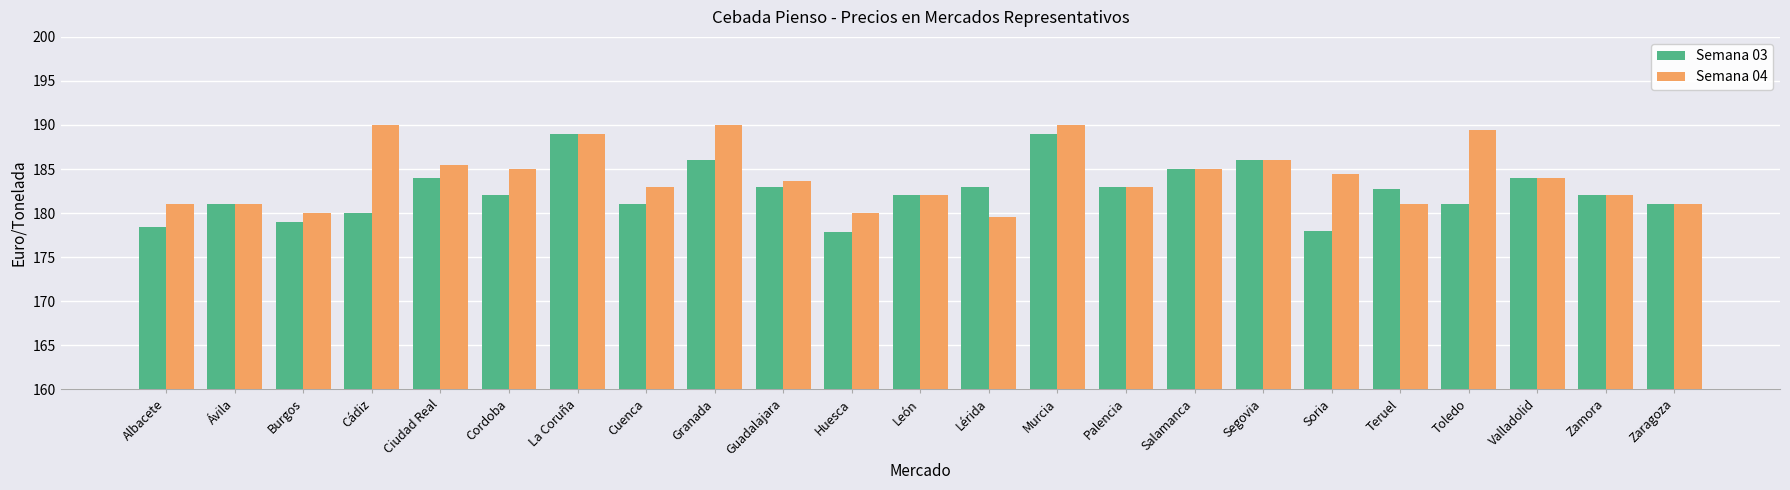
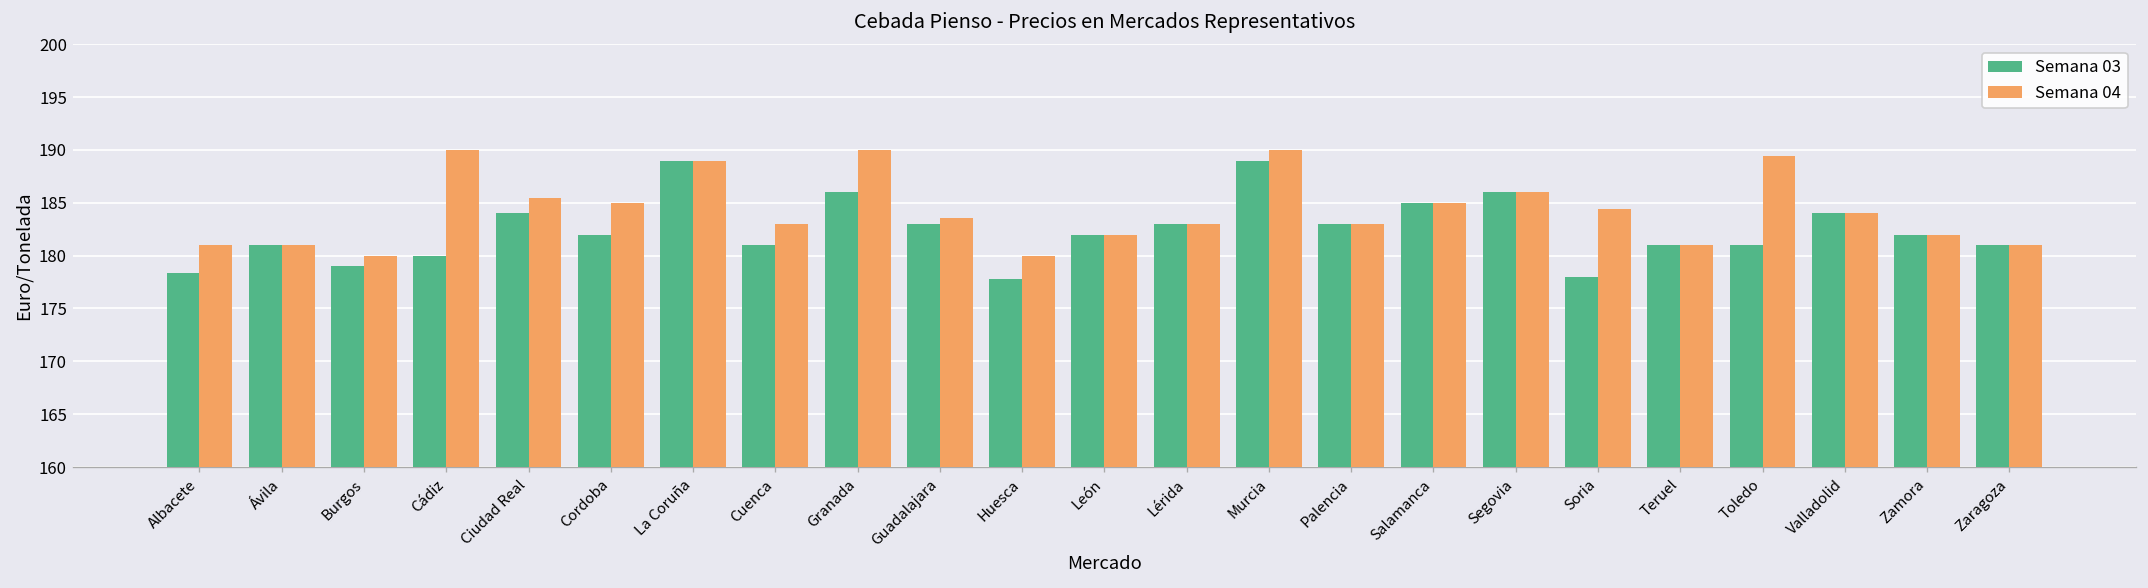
Semana 04, Lérida: 180 -> 183
Semana 03, Teruel: 183 -> 181
